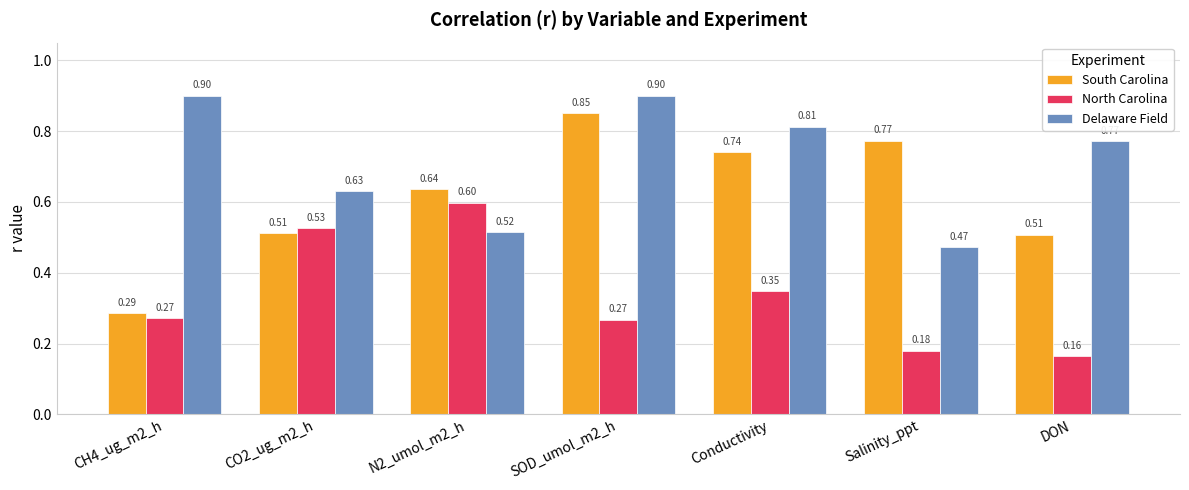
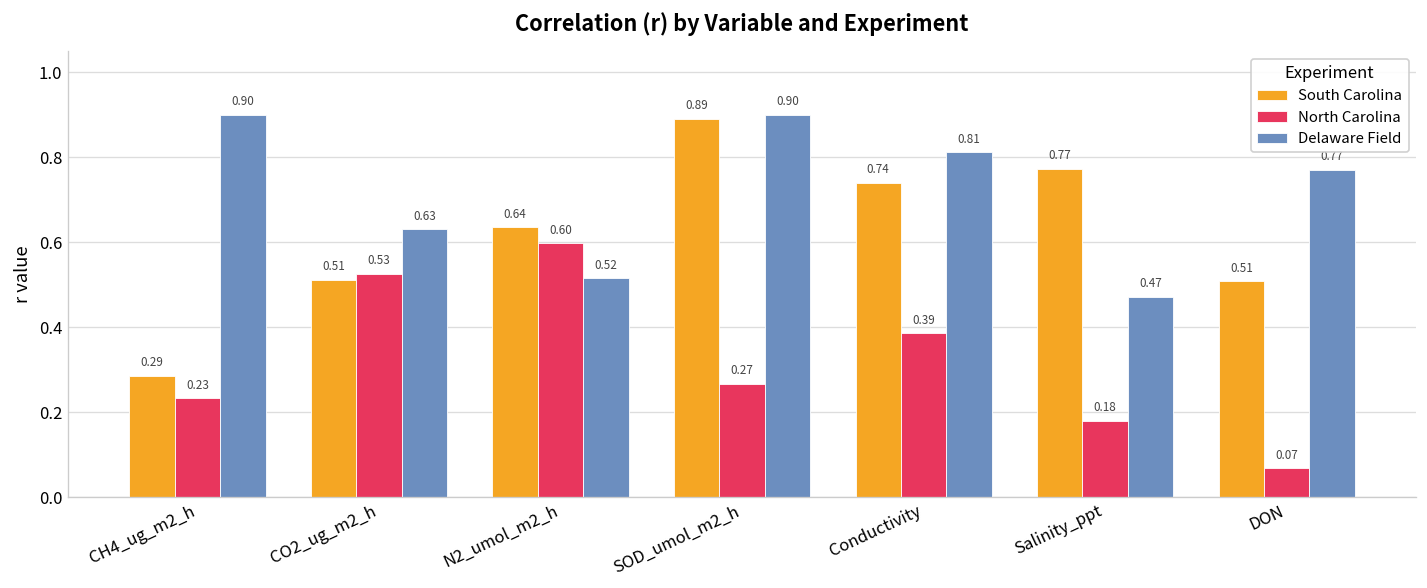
North Carolina, CH4_ug_m2_h: 0.27 -> 0.23
South Carolina, SOD_umol_m2_h: 0.85 -> 0.89
North Carolina, Conductivity: 0.35 -> 0.39
North Carolina, DON: 0.16 -> 0.07
